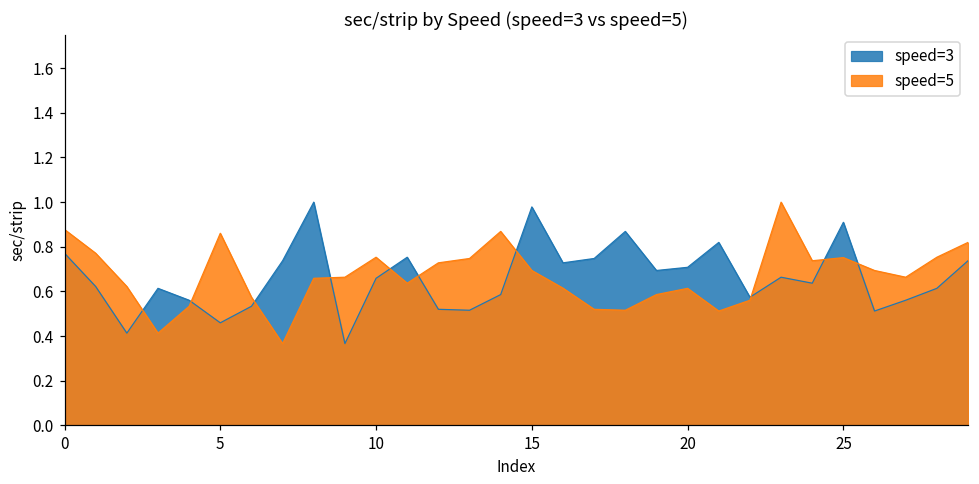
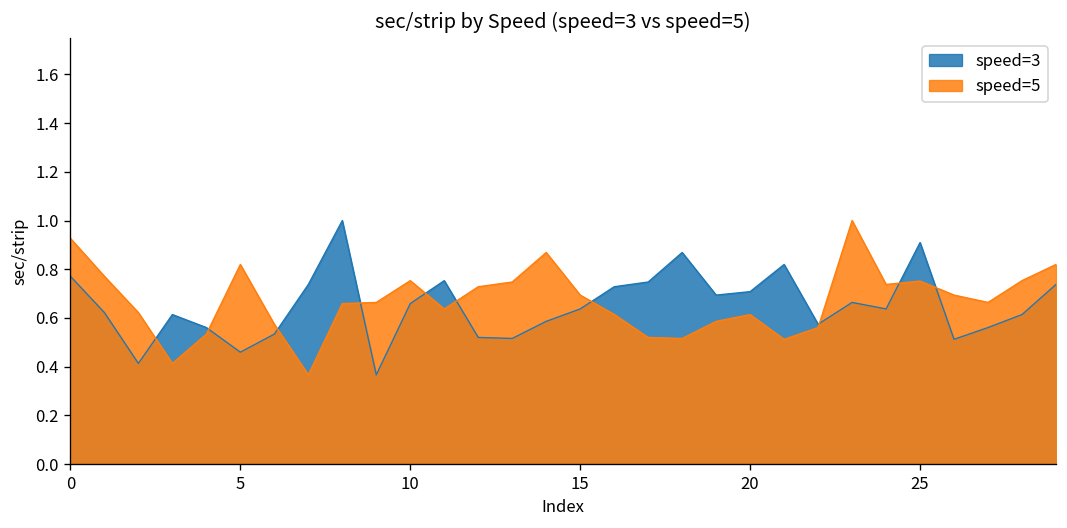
speed=5, 0: 0.88 -> 0.93
speed=5, 5: 0.86 -> 0.82
speed=3, 15: 0.98 -> 0.64
